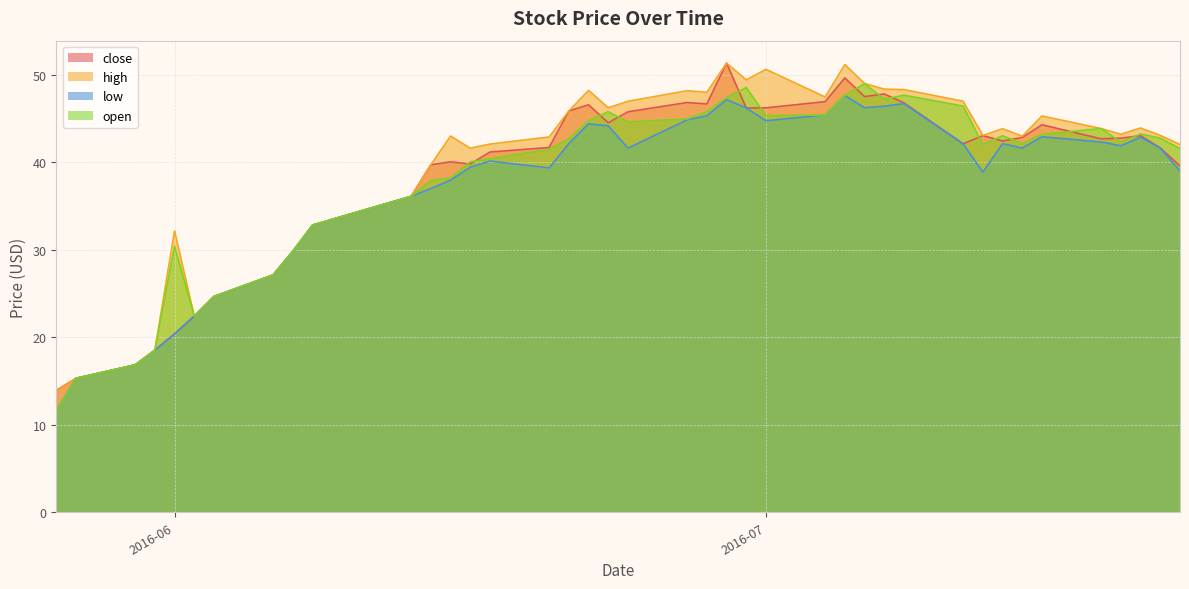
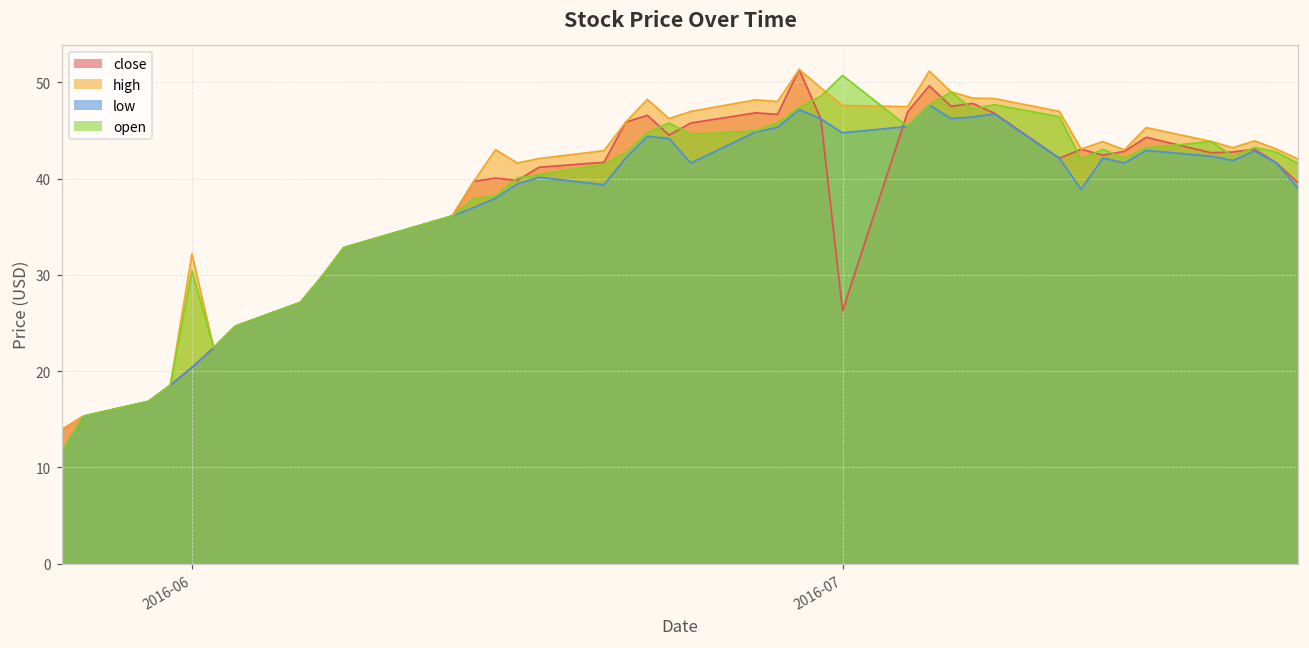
close, 2016-07: 46 -> 26
high, 2016-07: 51 -> 48
open, 2016-07: 45 -> 51
